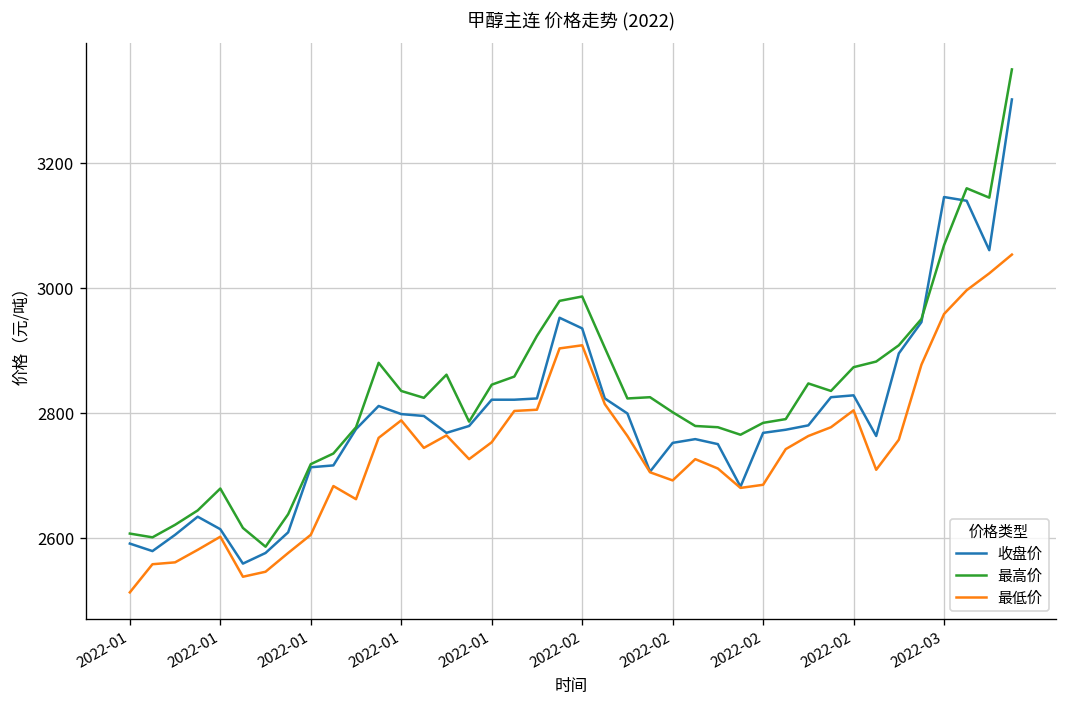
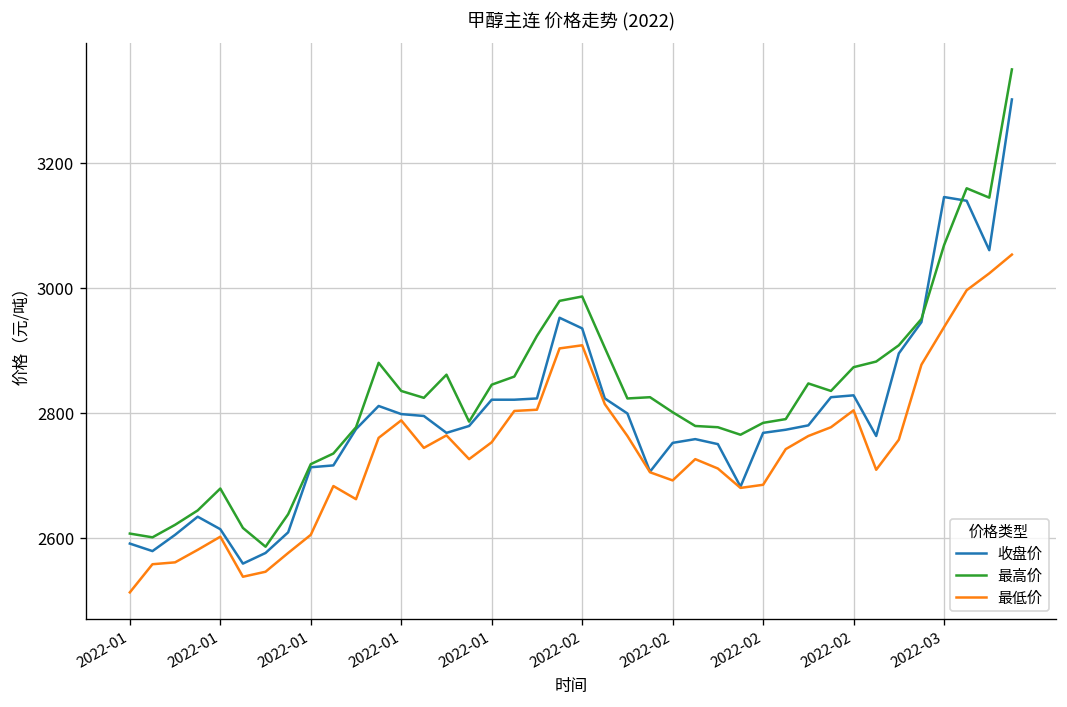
最低价, 2022-03: 2960 -> 2940
